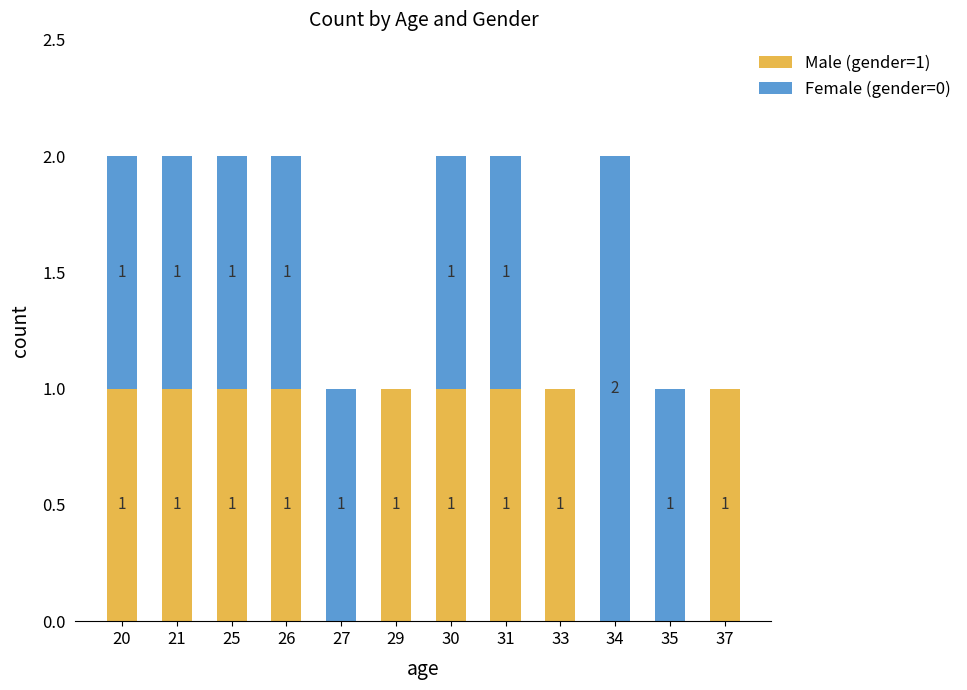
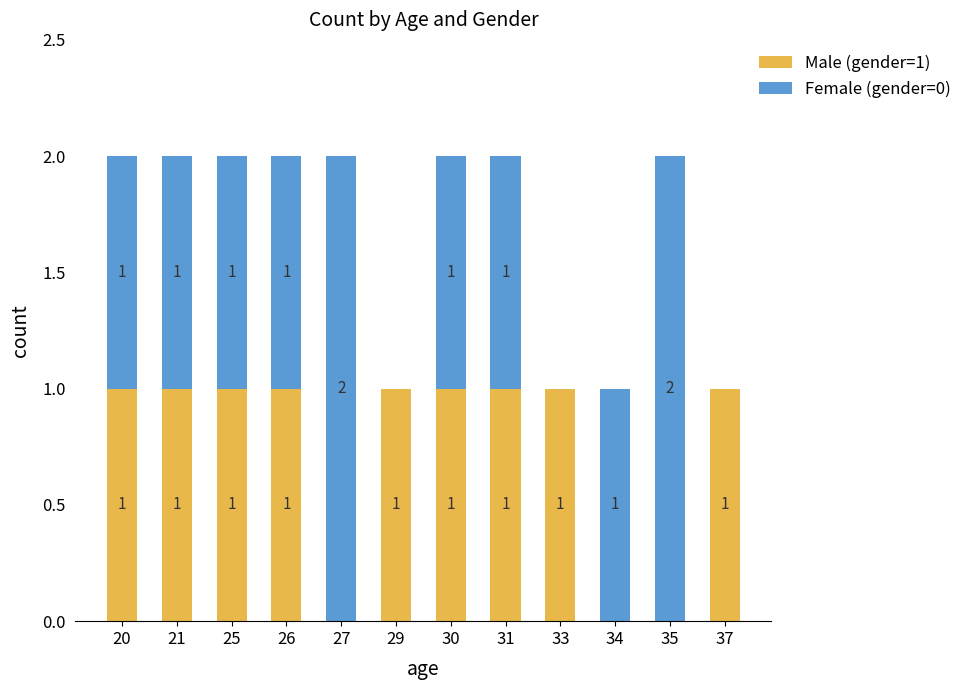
Female (gender=0), 27: 1 -> 2
Female (gender=0), 34: 2 -> 1
Female (gender=0), 35: 1 -> 2
